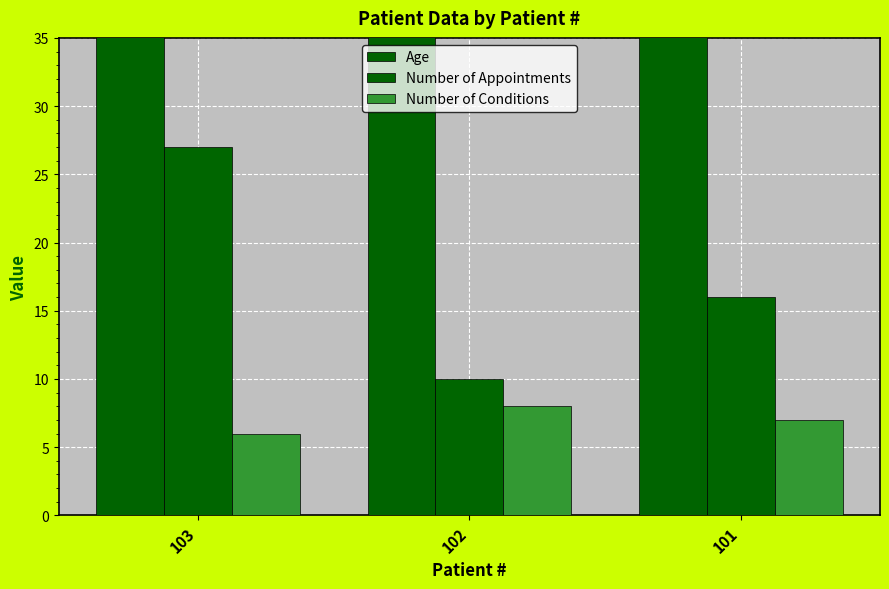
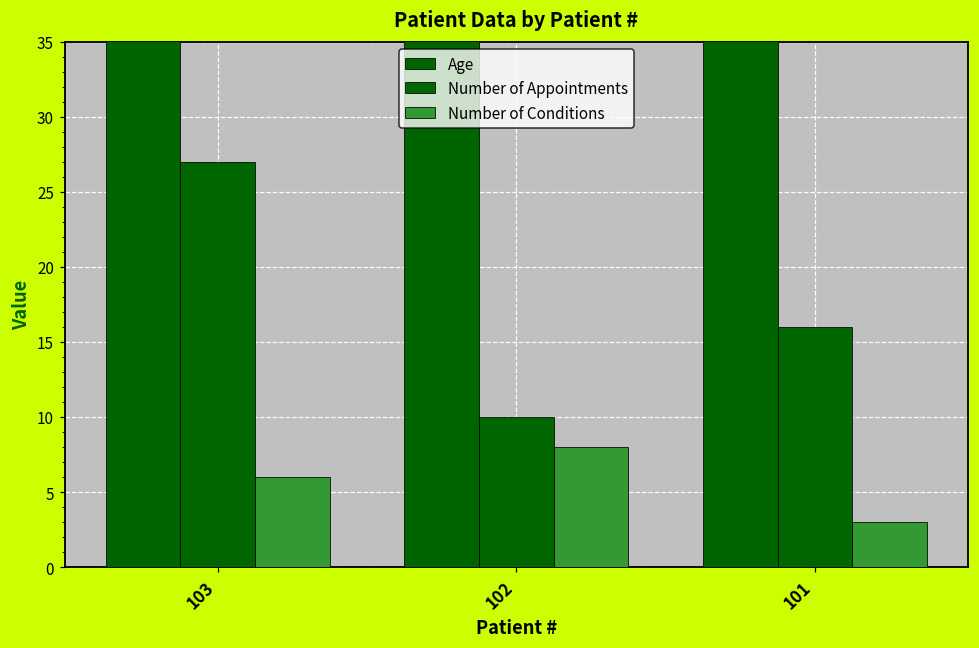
Number of Conditions, 101: 7 -> 3
